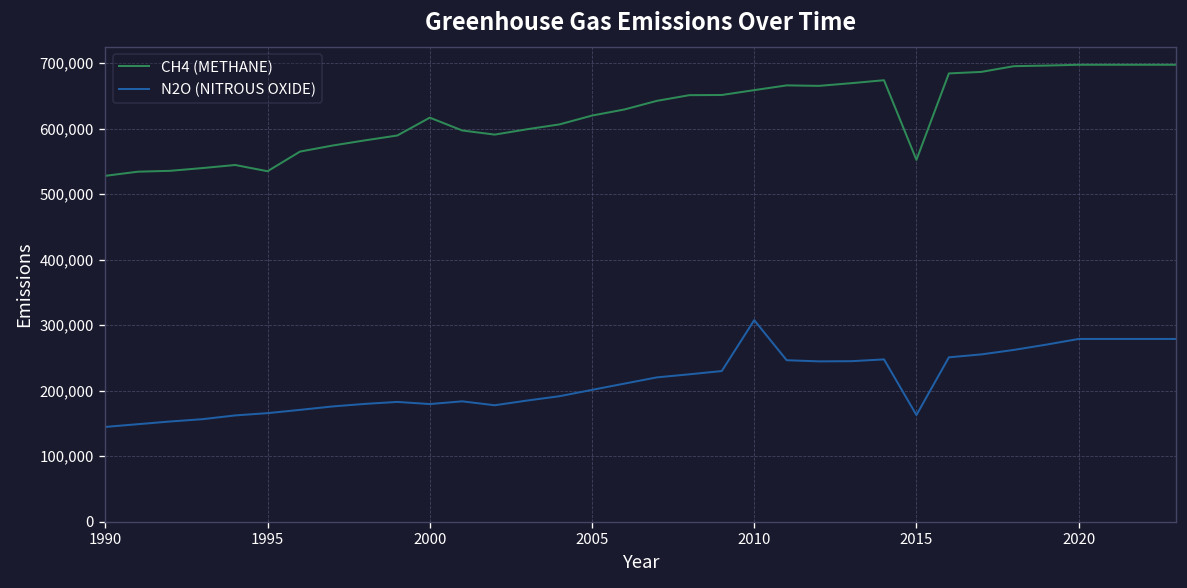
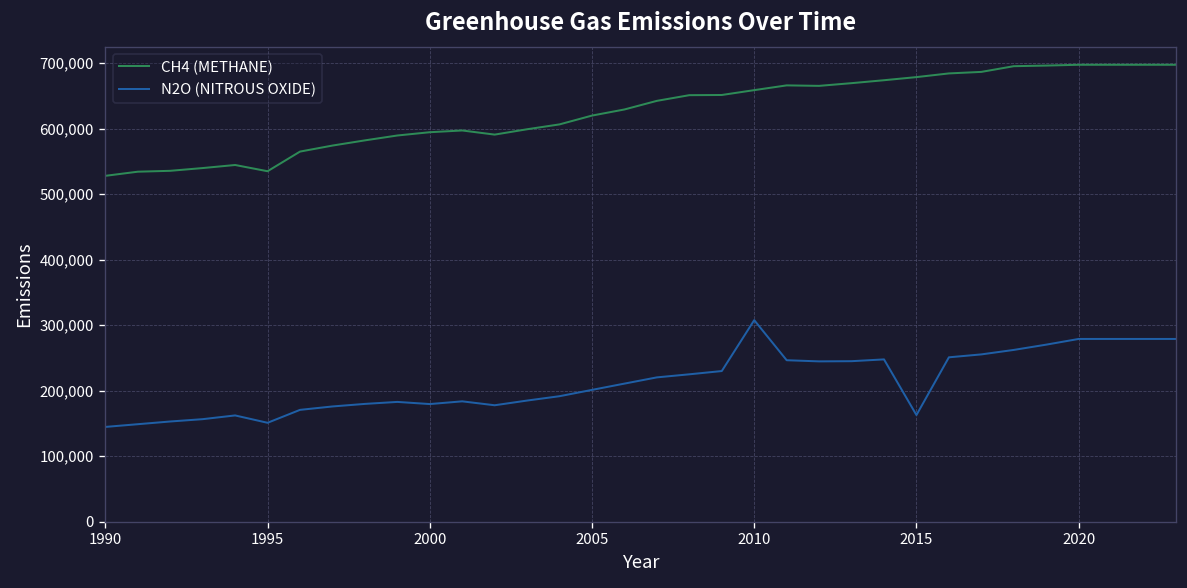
N2O (NITROUS OXIDE), 1995: 170,000 -> 150,000
CH4 (METHANE), 2000: 620,000 -> 590,000
CH4 (METHANE), 2015: 550,000 -> 680,000
